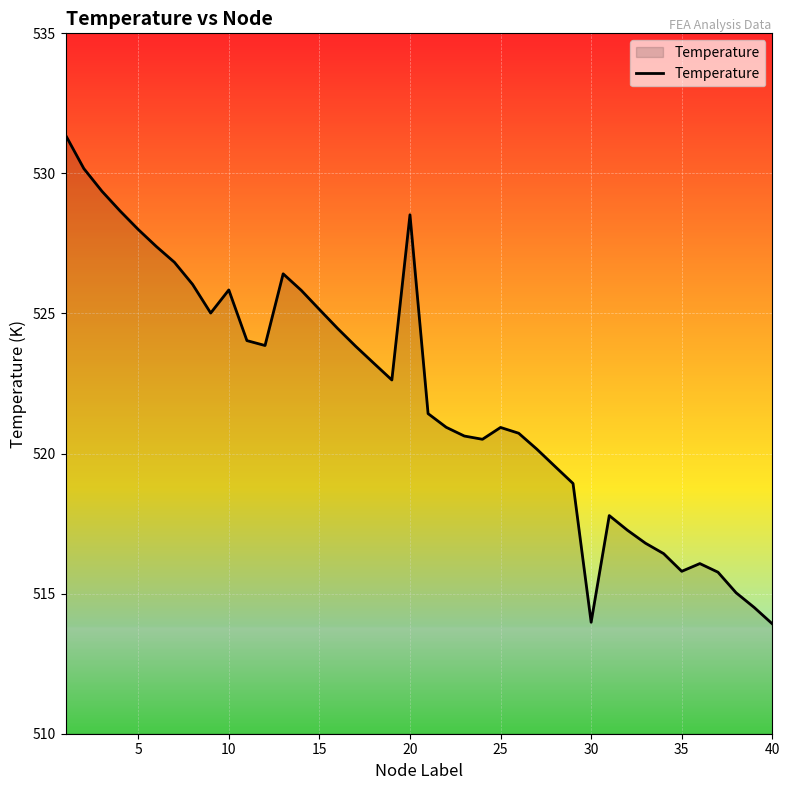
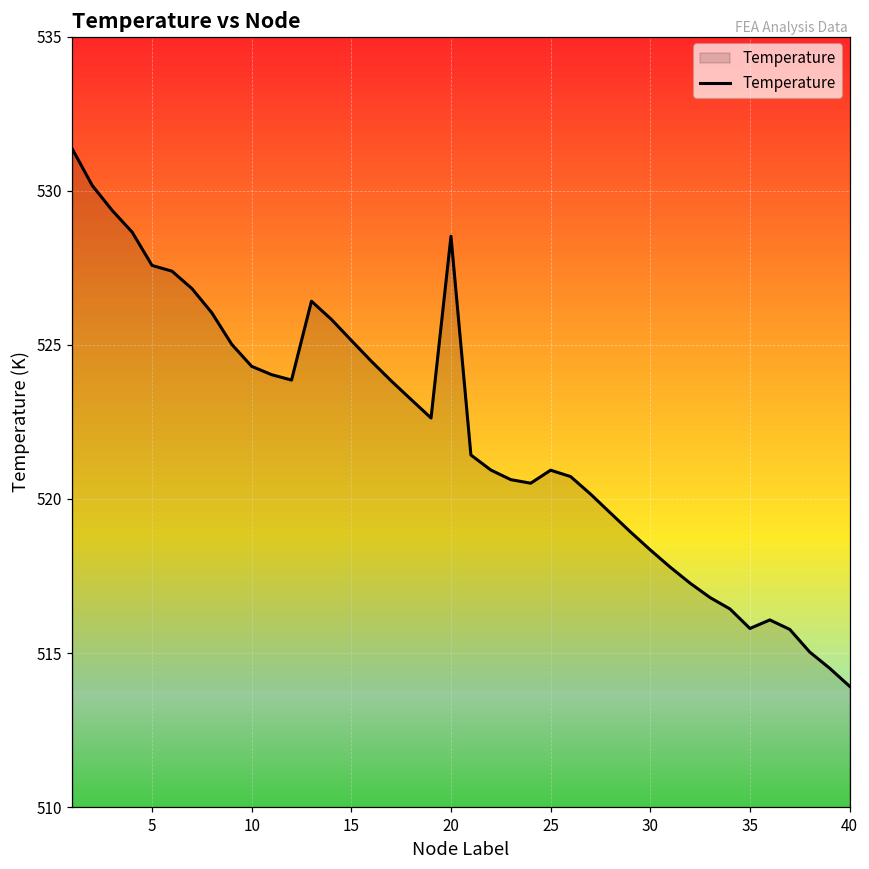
5: 528.0 -> 527.6
10: 525.8 -> 524.3
30: 514.0 -> 518.3
